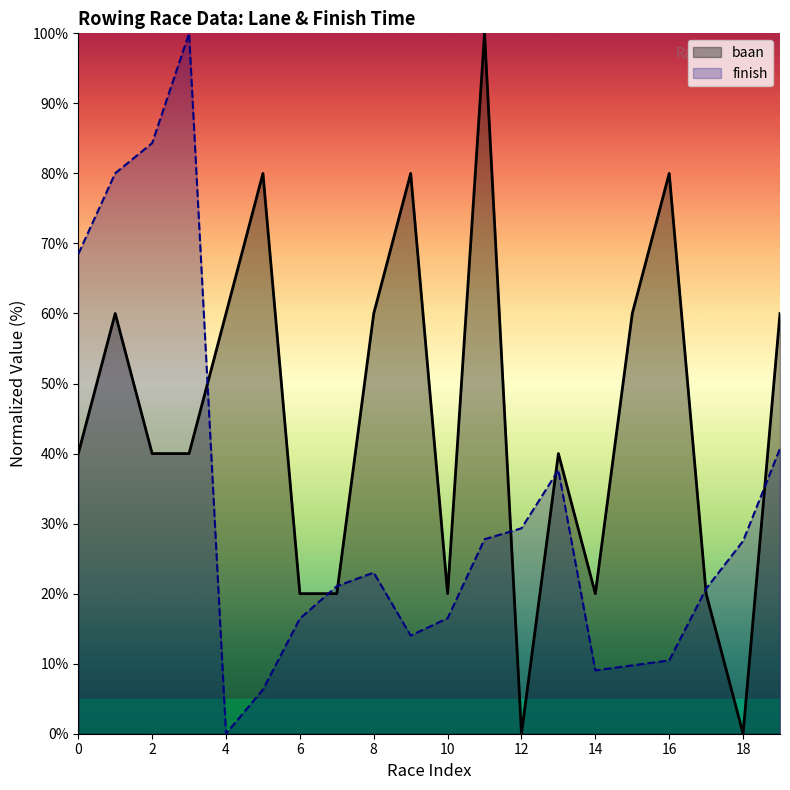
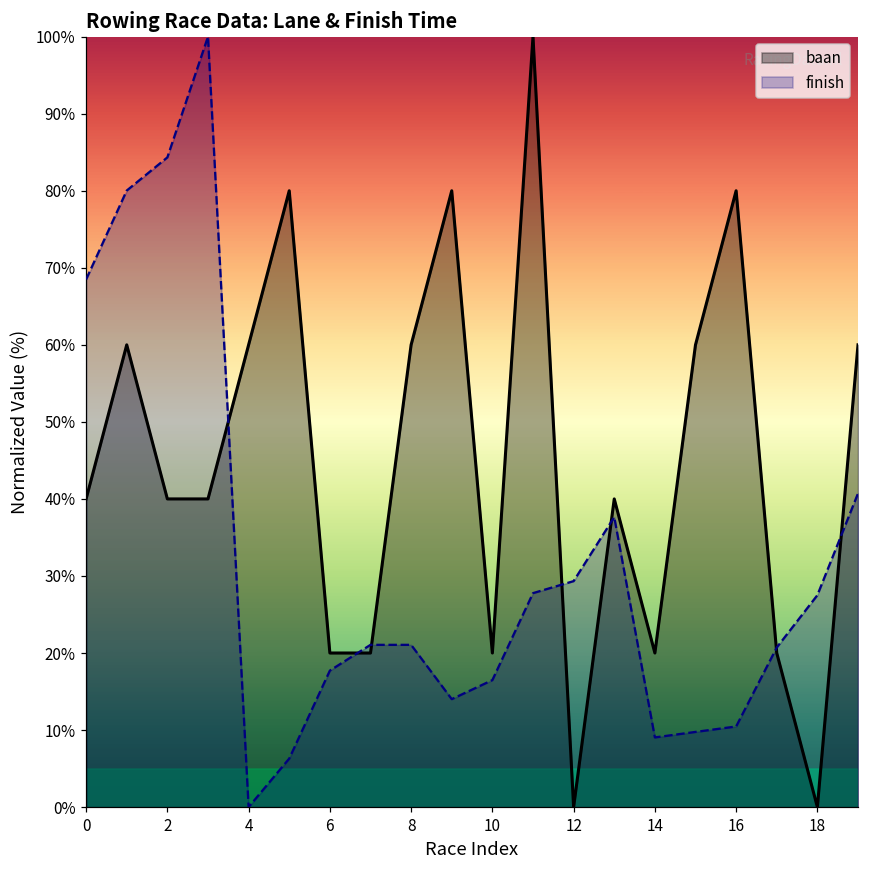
finish, 6: 16% -> 18%
finish, 8: 23% -> 21%
